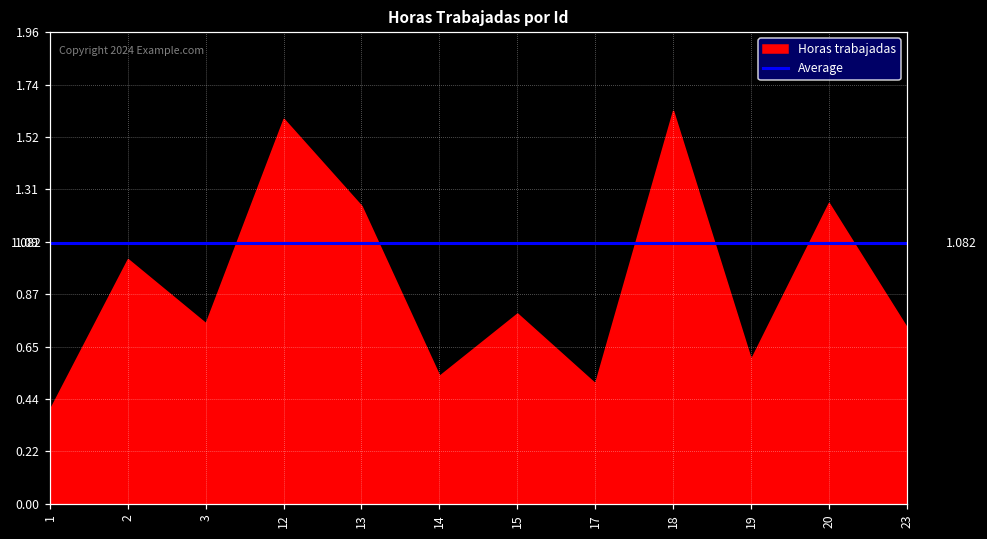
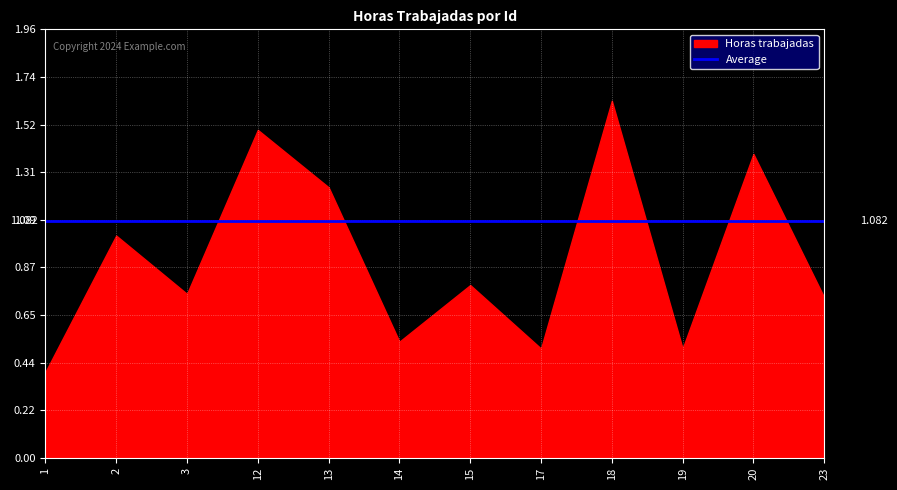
Horas trabajadas, 12: 1.6 -> 1.5
Horas trabajadas, 19: 0.6 -> 0.5
Horas trabajadas, 20: 1.25 -> 1.39
